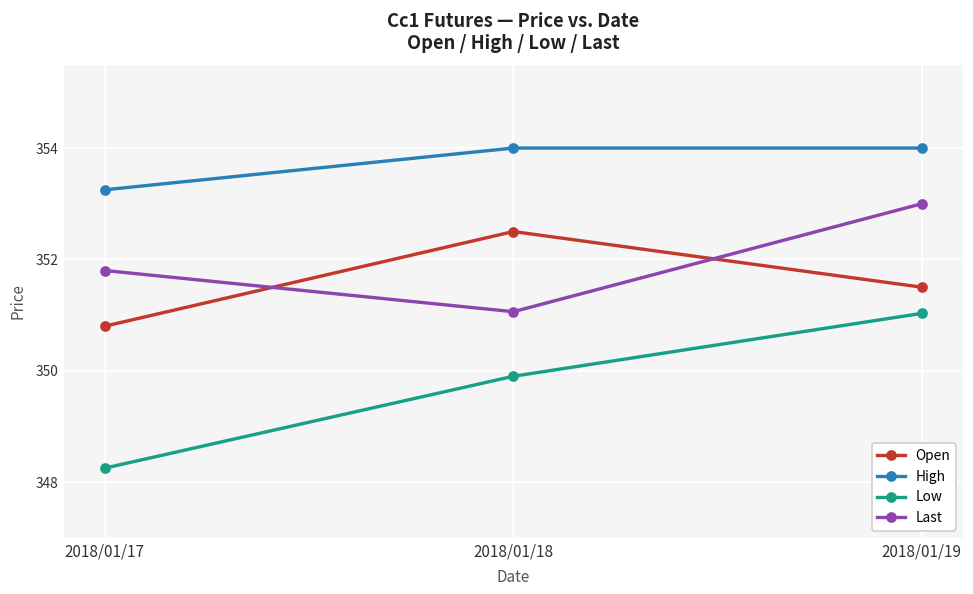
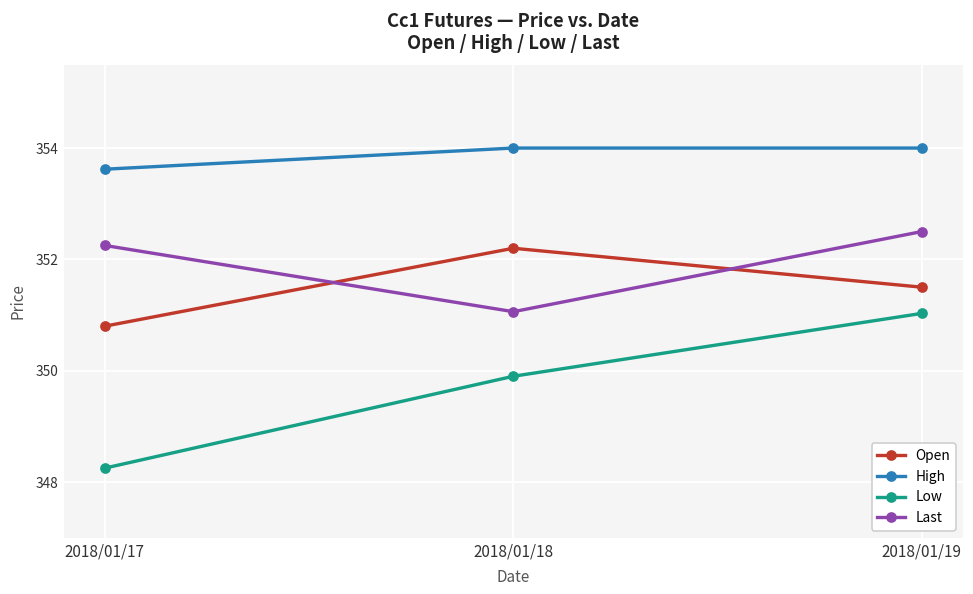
High, 2018/01/17: 353.3 -> 353.6
Last, 2018/01/17: 351.8 -> 352.3
Open, 2018/01/18: 352.5 -> 352.2
Last, 2018/01/19: 353.0 -> 352.5
